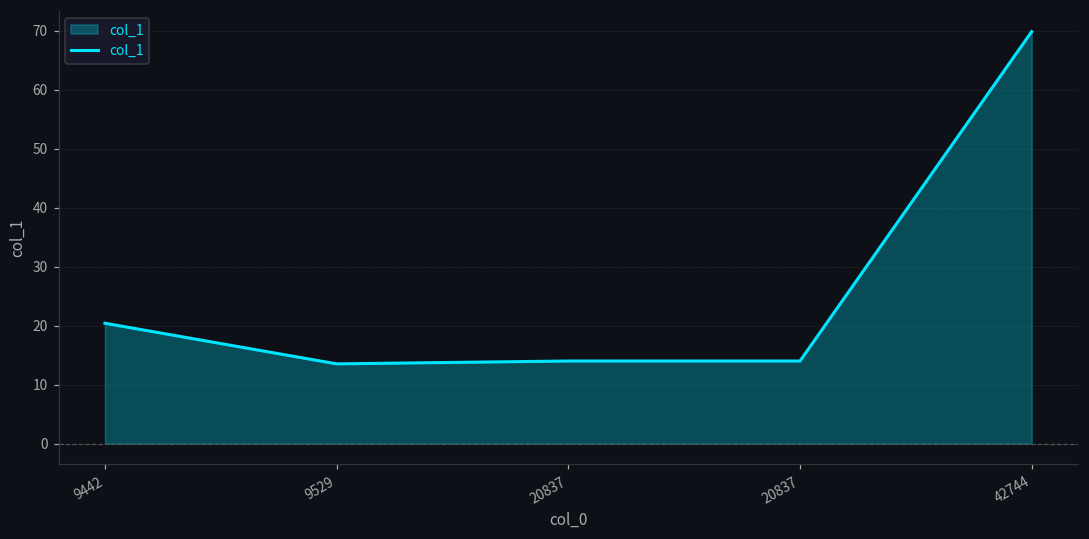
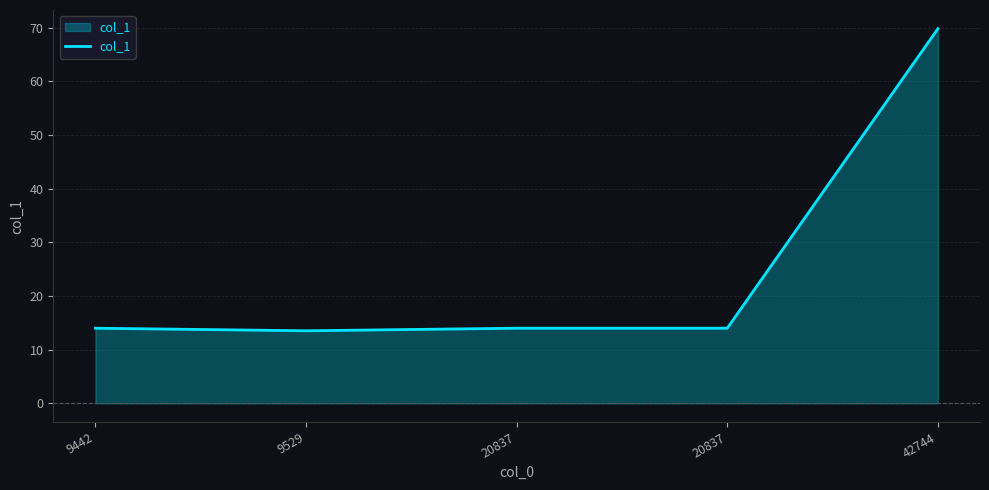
9442: 20 -> 14
